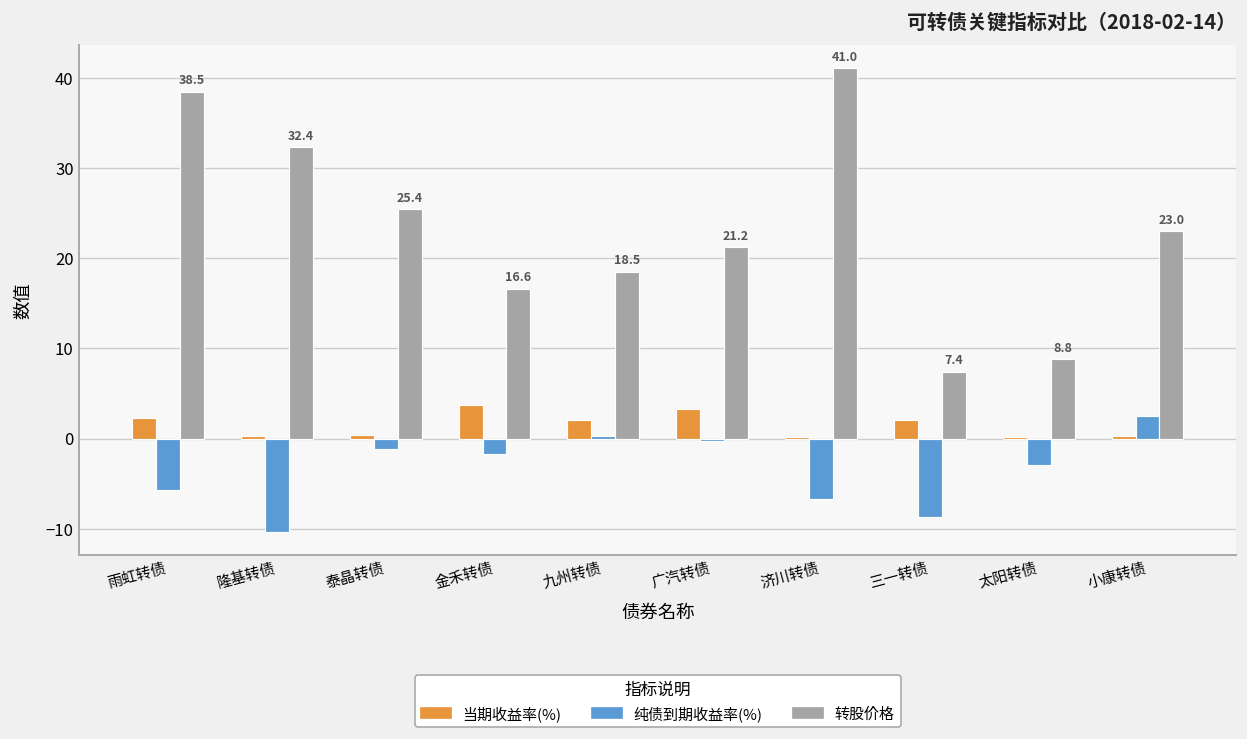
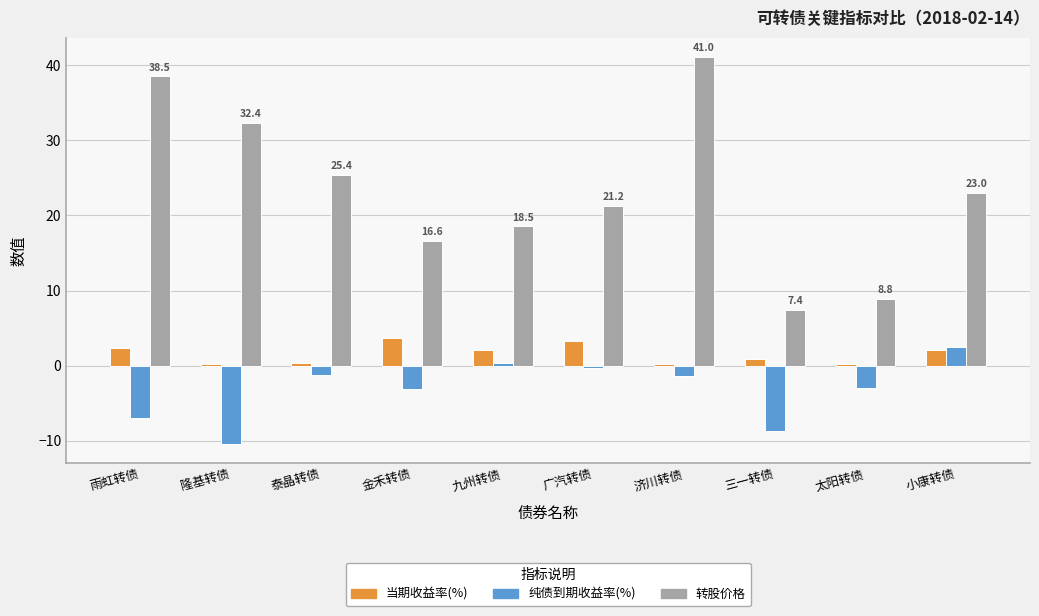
纯债到期收益率(%), 雨虹转债: -6 -> -7
纯债到期收益率(%), 金禾转债: -2 -> -3
纯债到期收益率(%), 济川转债: -7 -> -1
当期收益率(%), 三一转债: 2 -> 1
当期收益率(%), 小康转债: 0 -> 2
